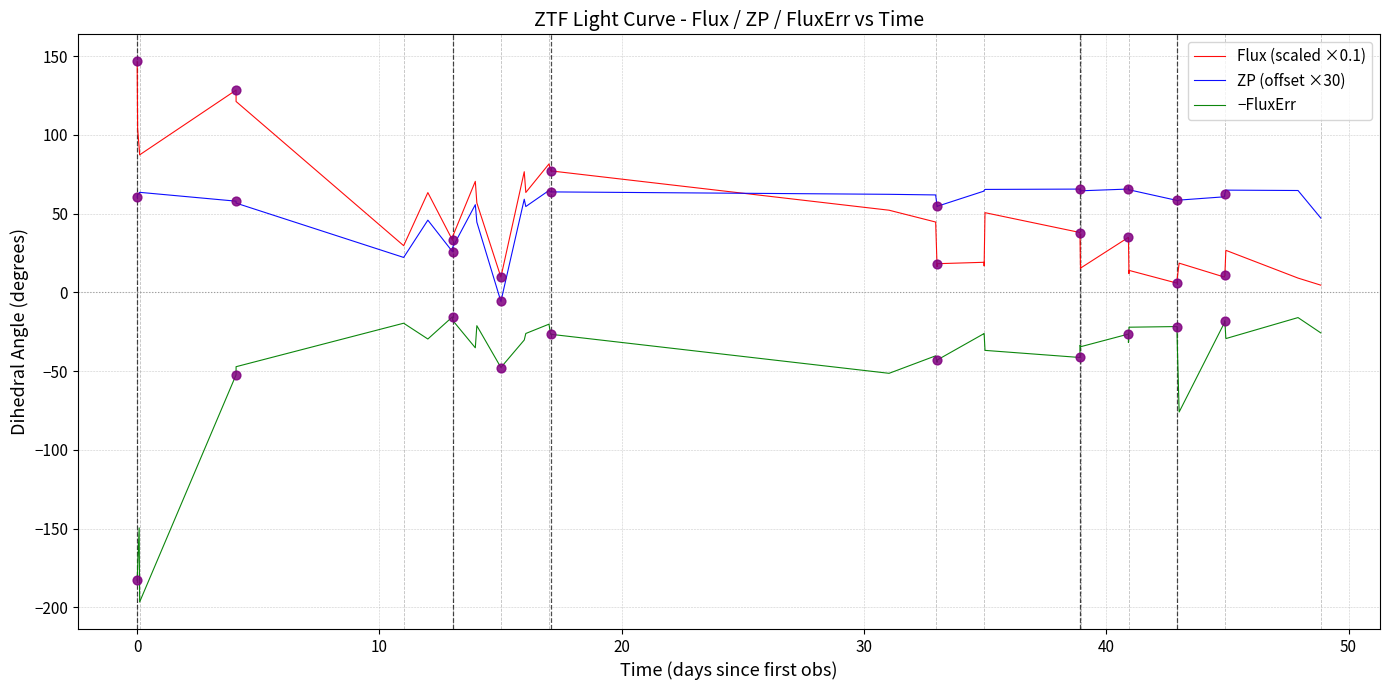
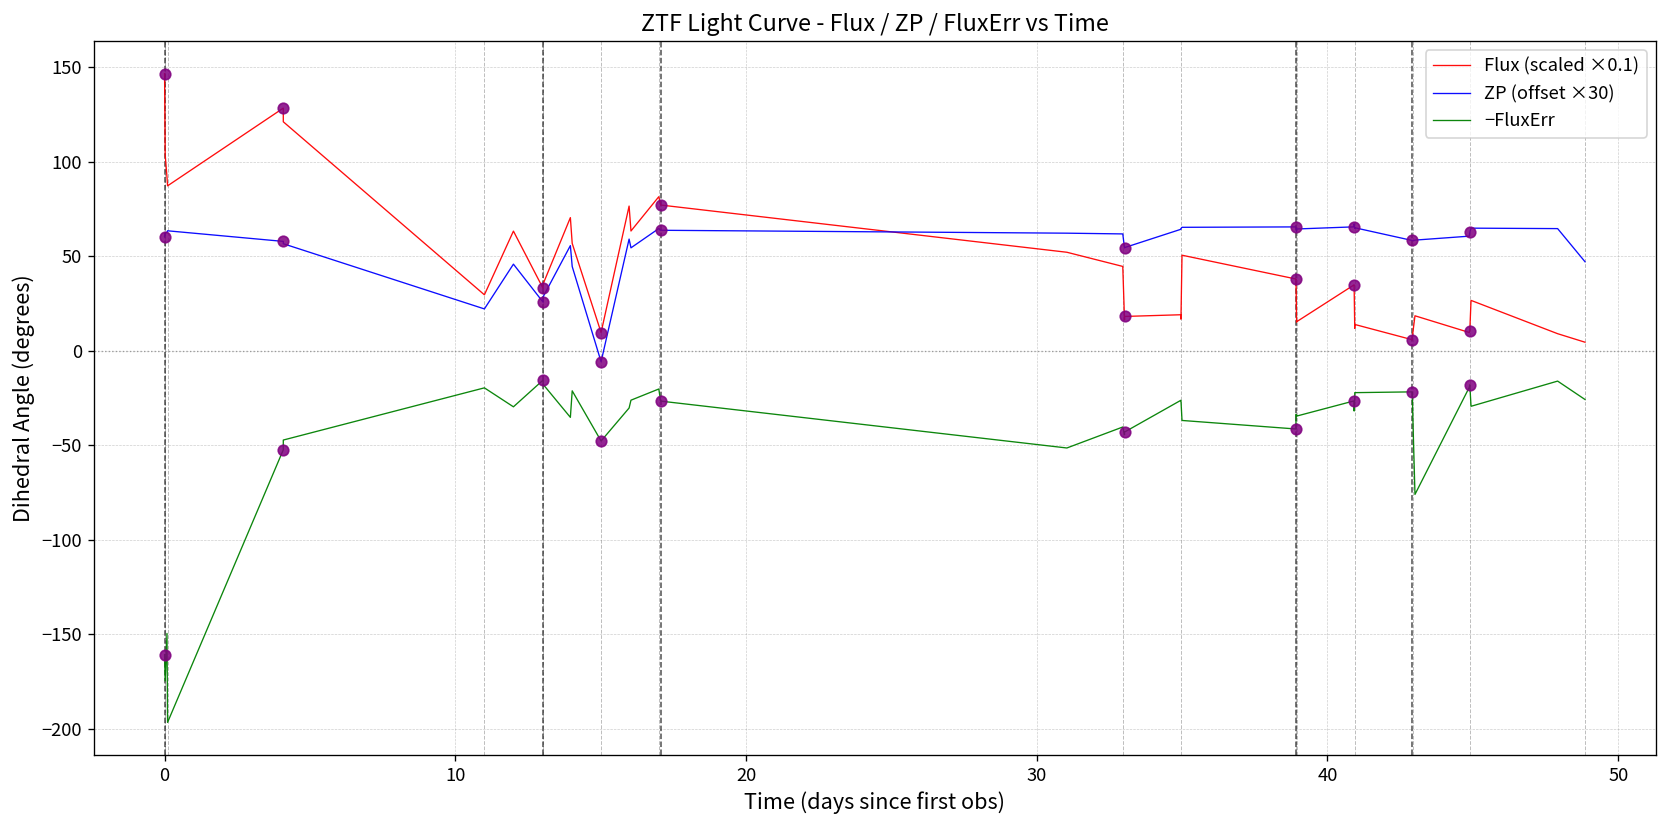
−FluxErr, 0: -183 -> -161
